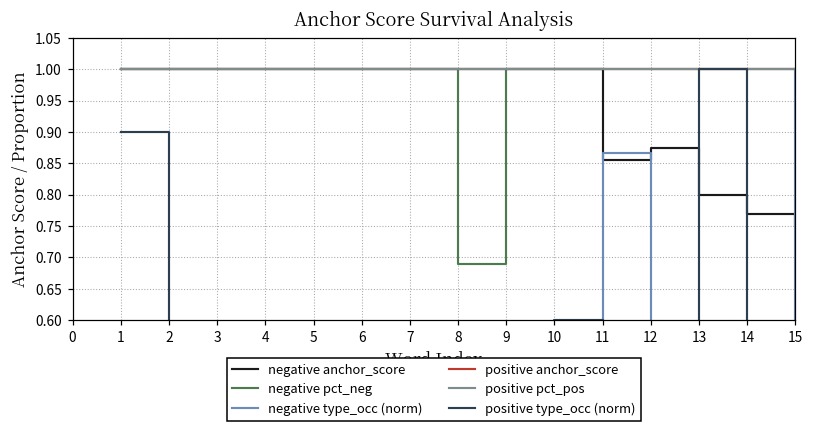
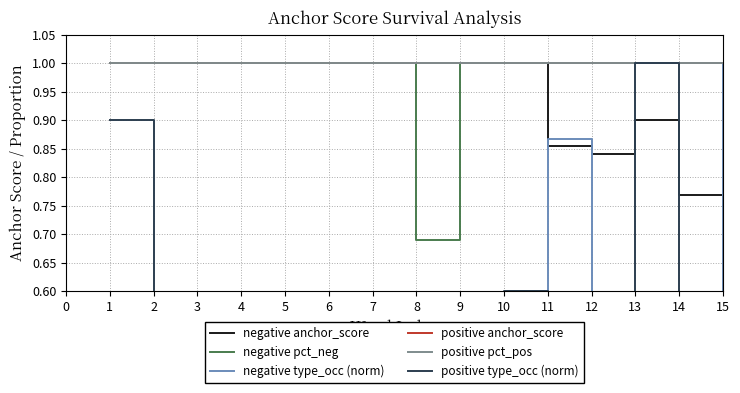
negative anchor_score, 12: 0.88 -> 0.84
negative anchor_score, 13: 0.8 -> 0.9
